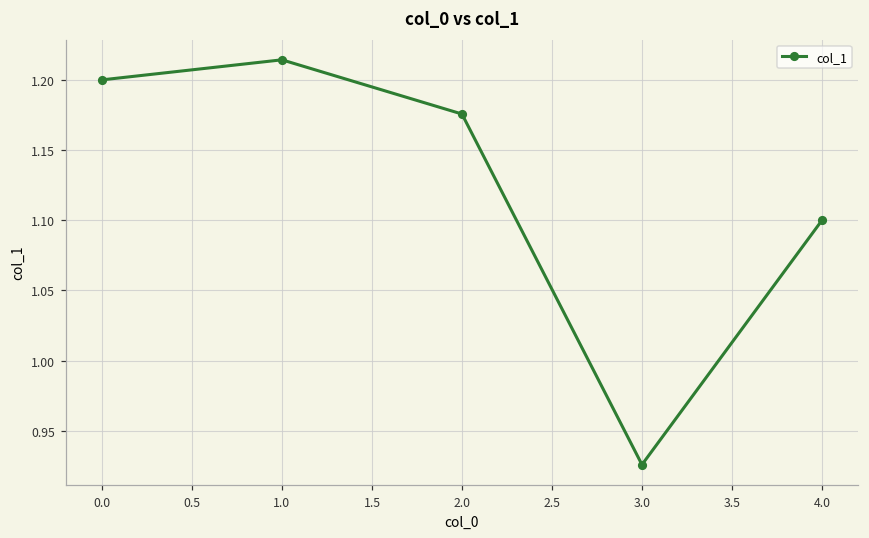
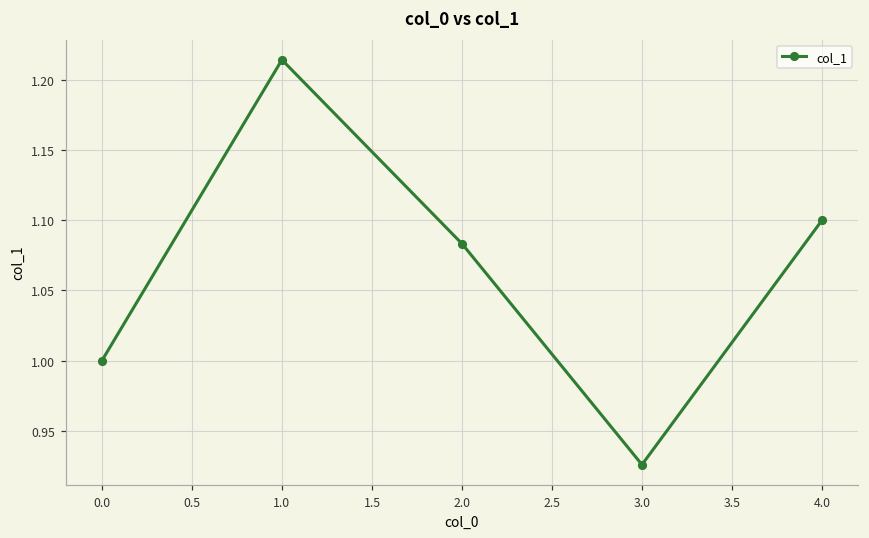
0.0: 1.2 -> 1.0
2.0: 1.176 -> 1.083
